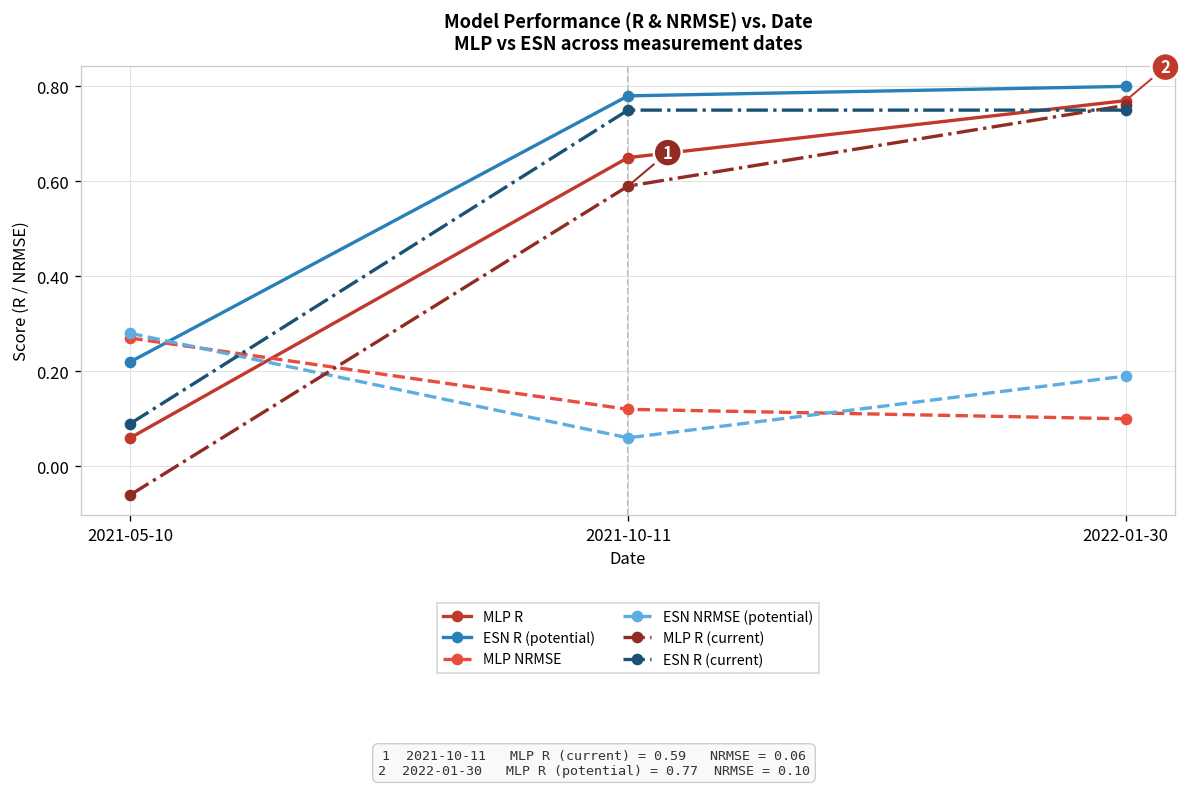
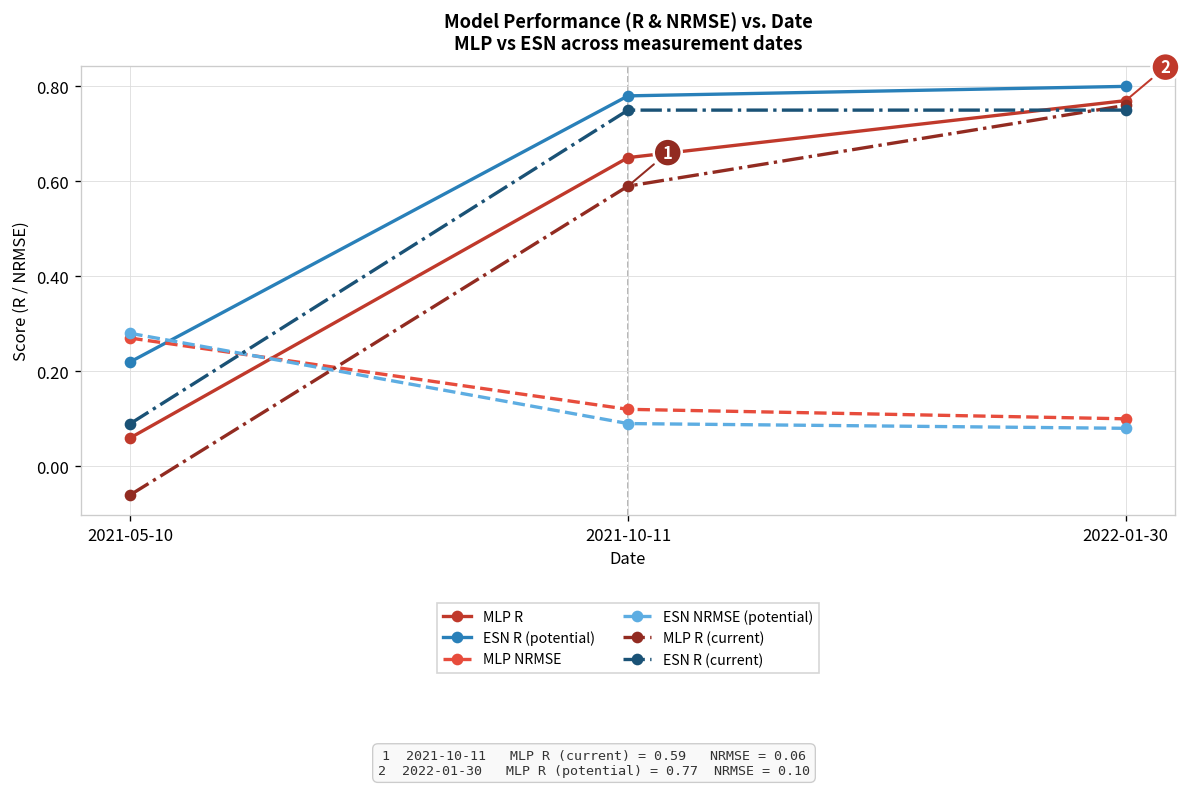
ESN NRMSE (potential), 2021-10-11: 0.06 -> 0.09
ESN NRMSE (potential), 2022-01-30: 0.19 -> 0.08
